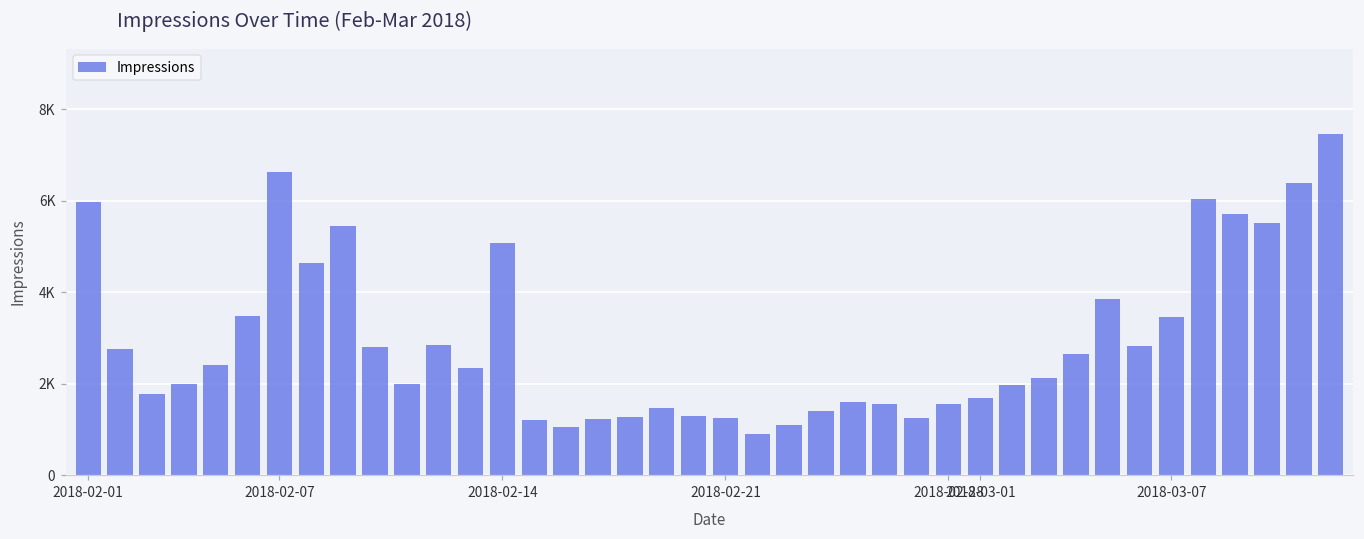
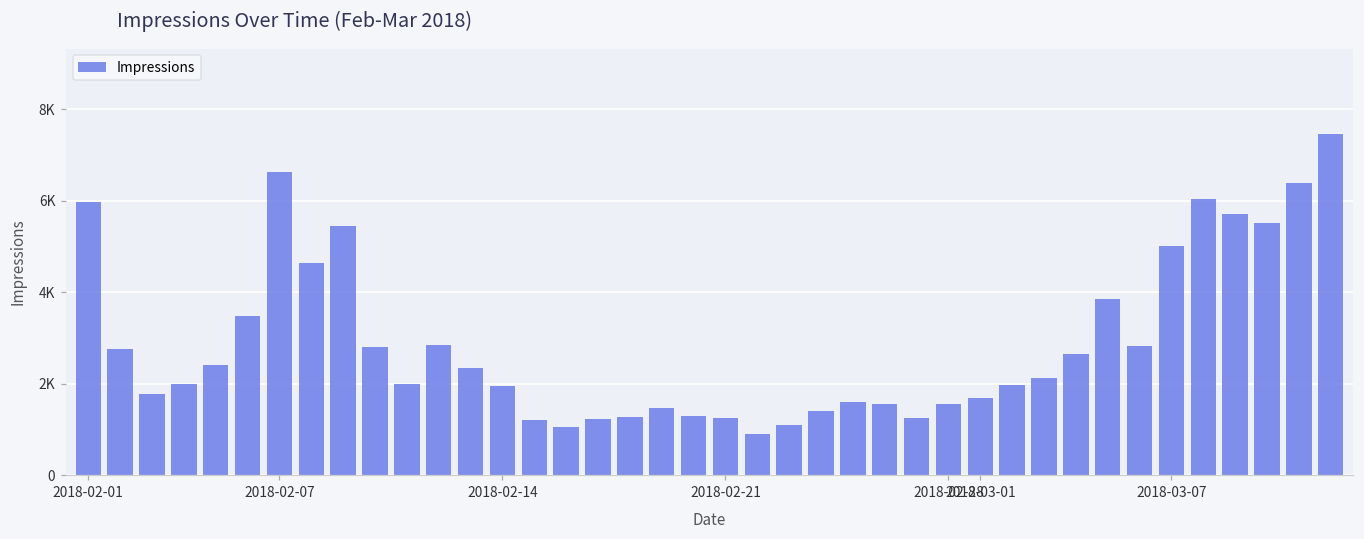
2018-02-14: 5100 -> 1900
2018-03-07: 3500 -> 5000
